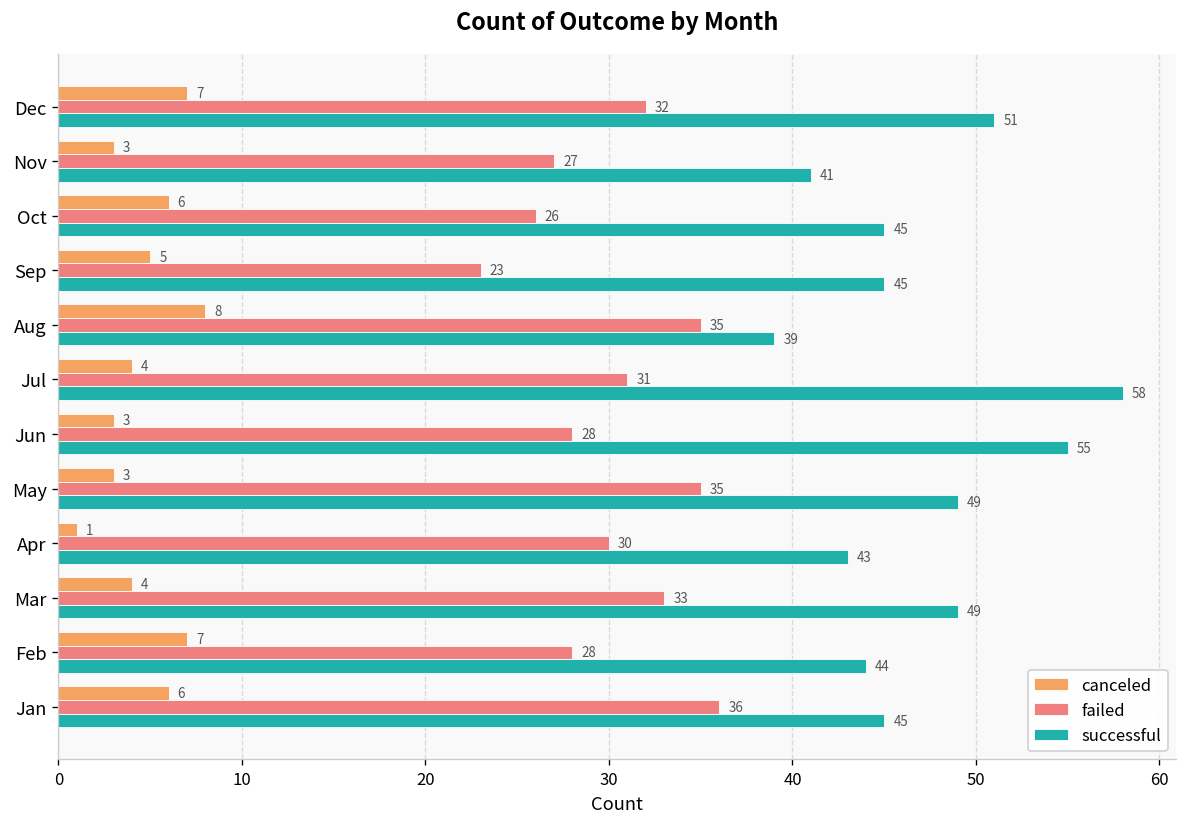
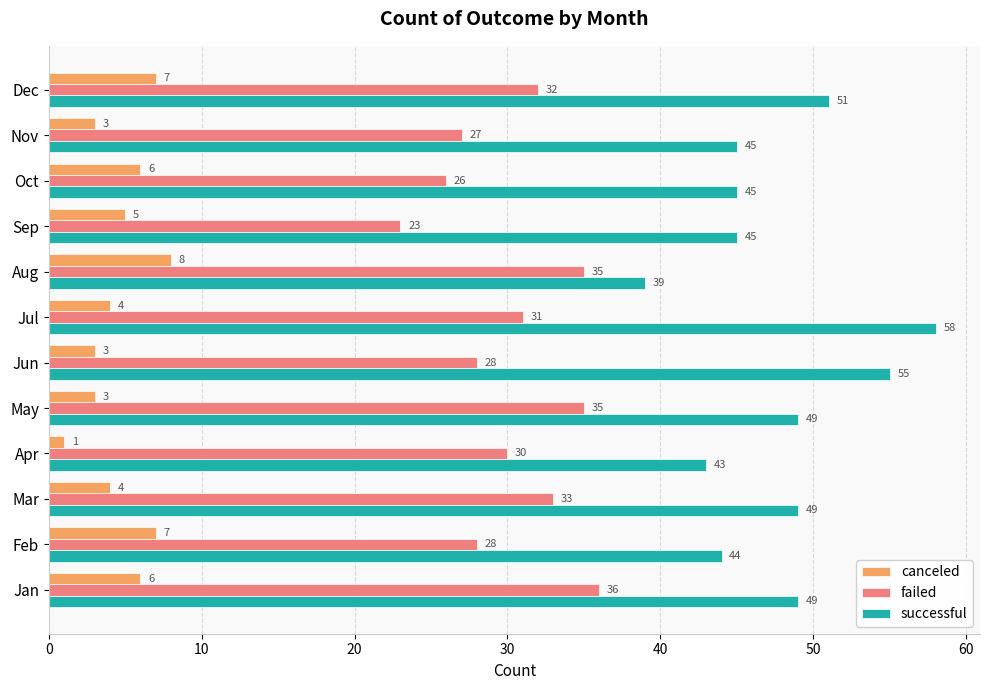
successful, Nov: 41 -> 45
successful, Jan: 45 -> 49
